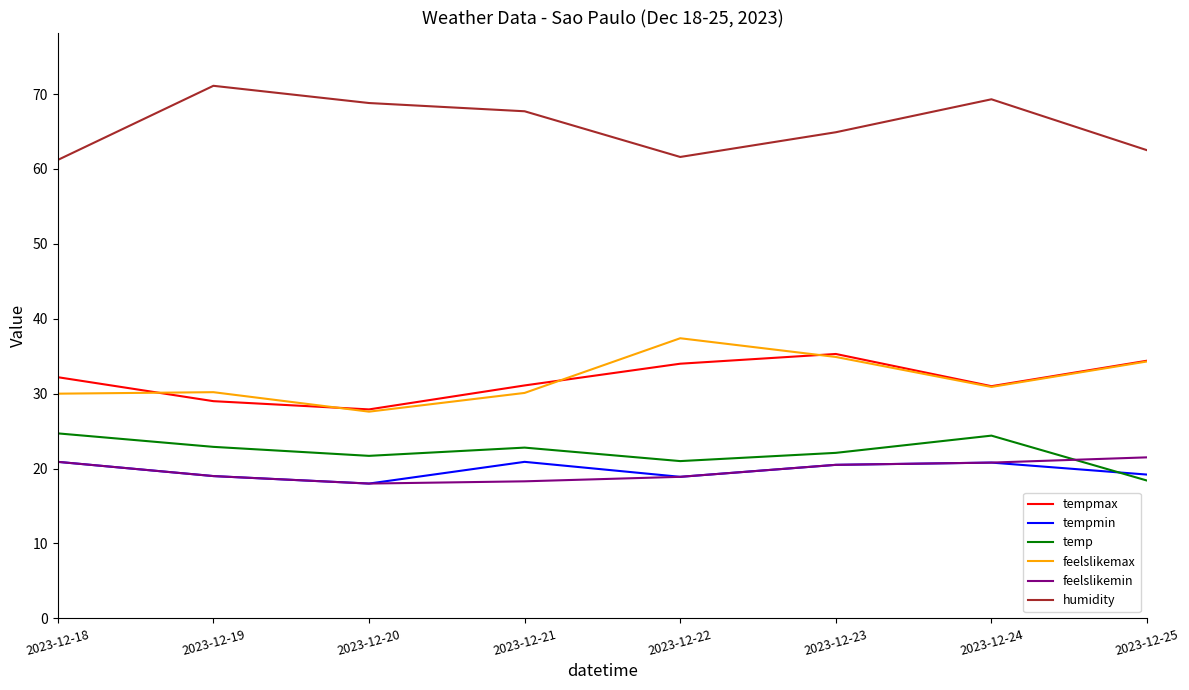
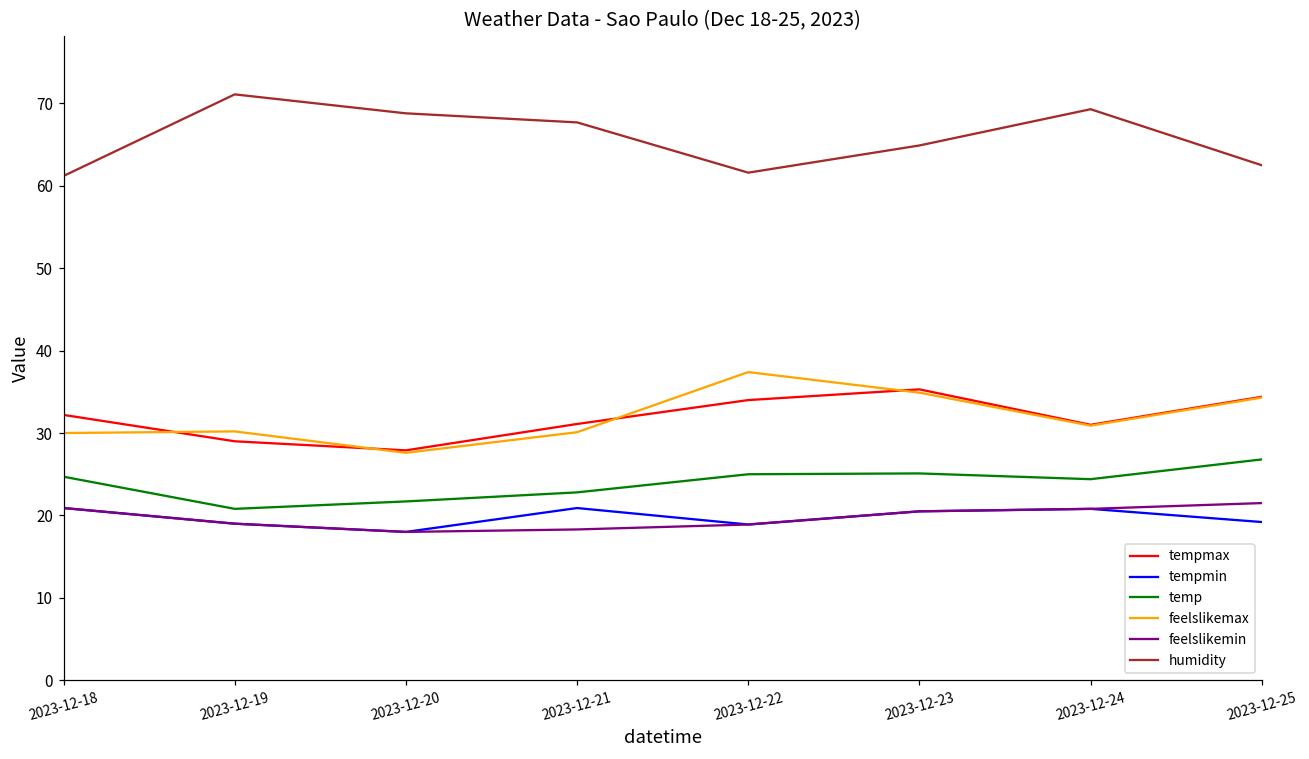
temp, 2023-12-19: 23 -> 21
temp, 2023-12-22: 21 -> 25
temp, 2023-12-23: 22 -> 25
temp, 2023-12-25: 18 -> 27
